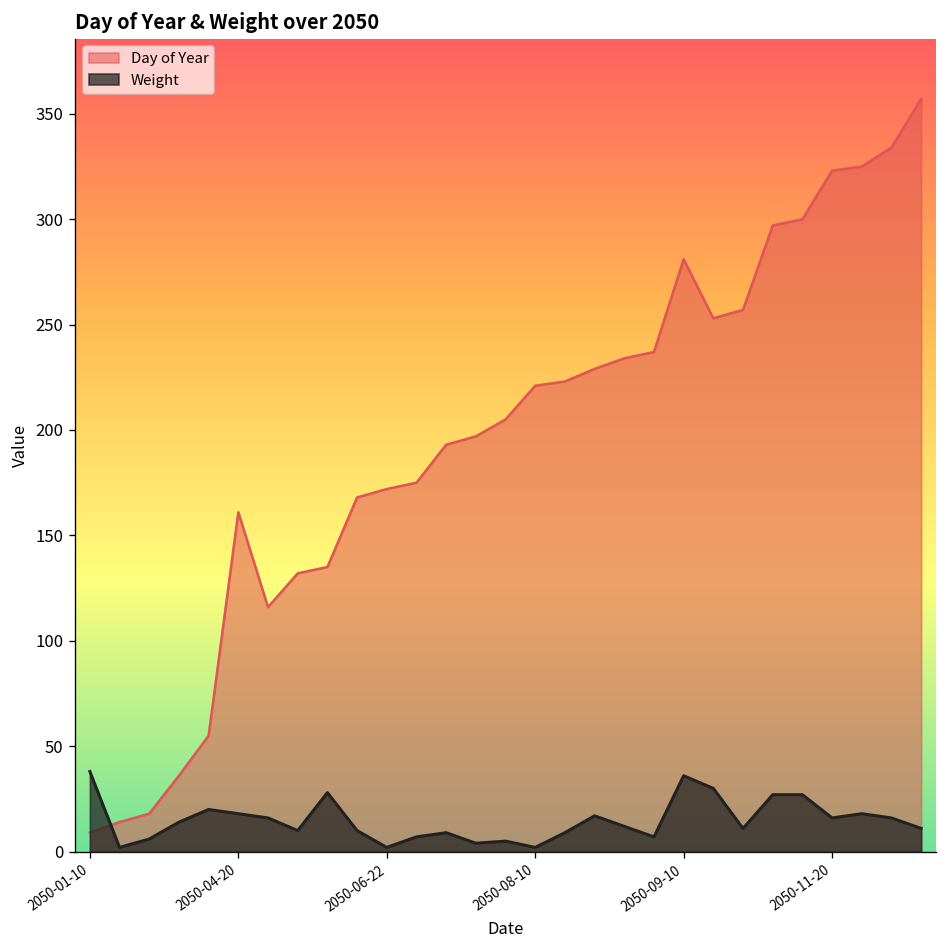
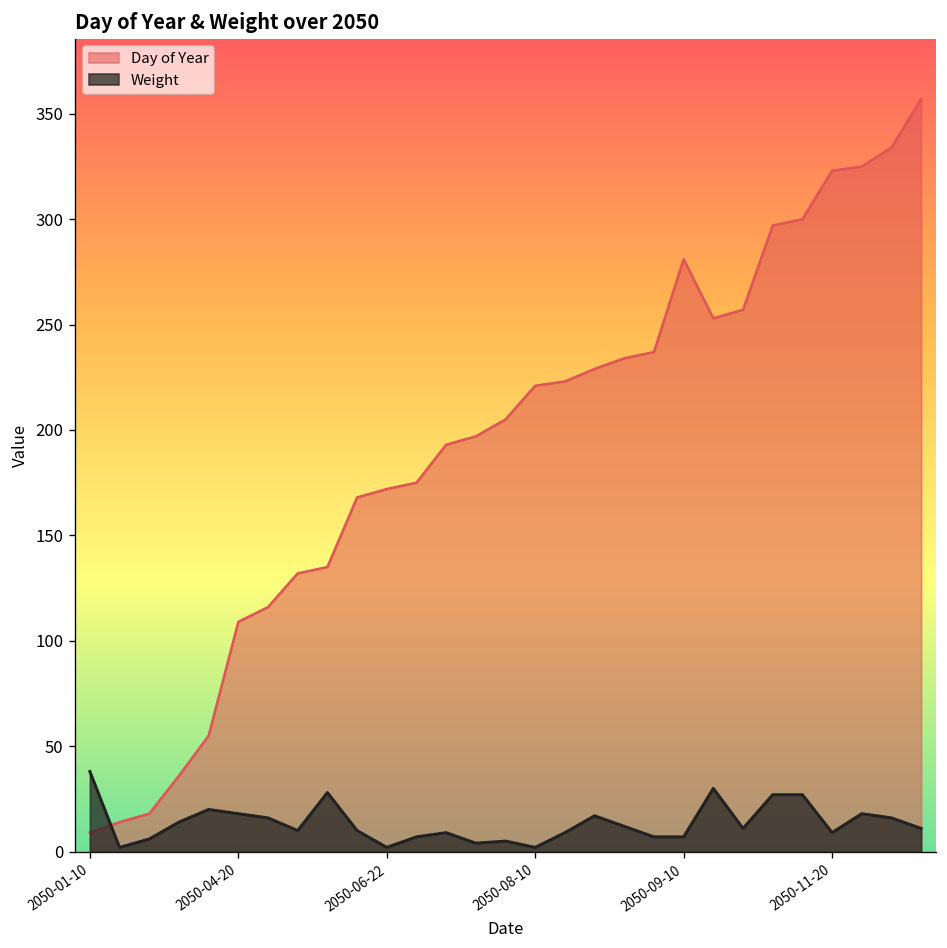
Day of Year, 2050-04-20: 161 -> 109
Weight, 2050-09-10: 36 -> 7
Weight, 2050-11-20: 16 -> 9
